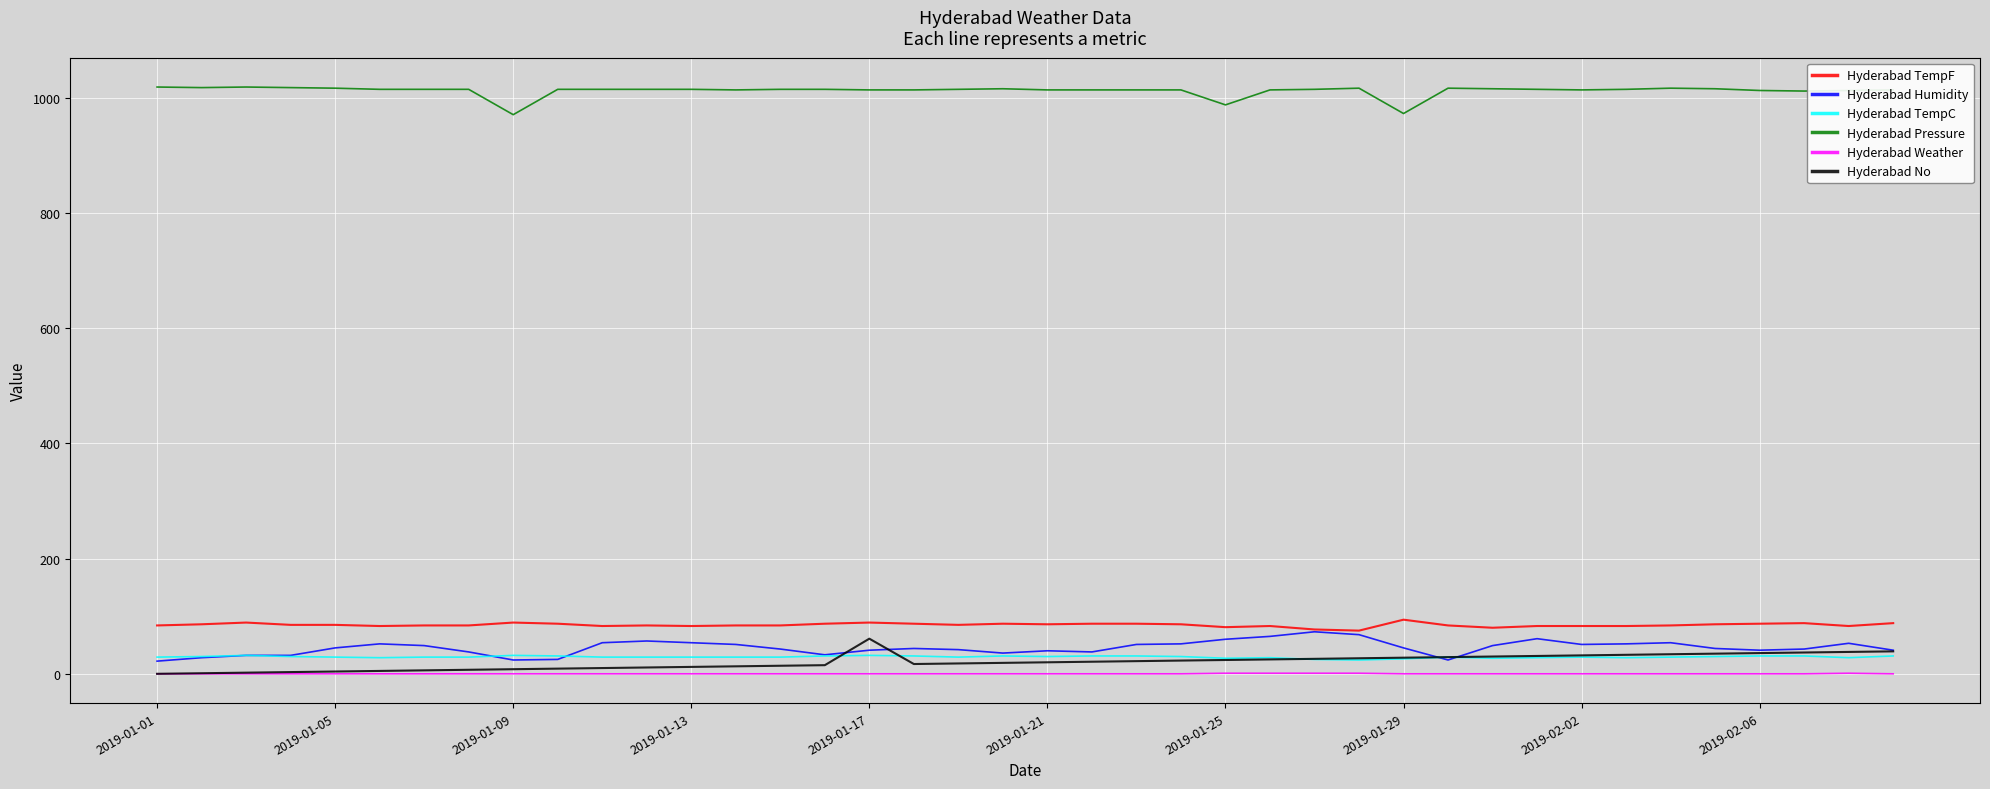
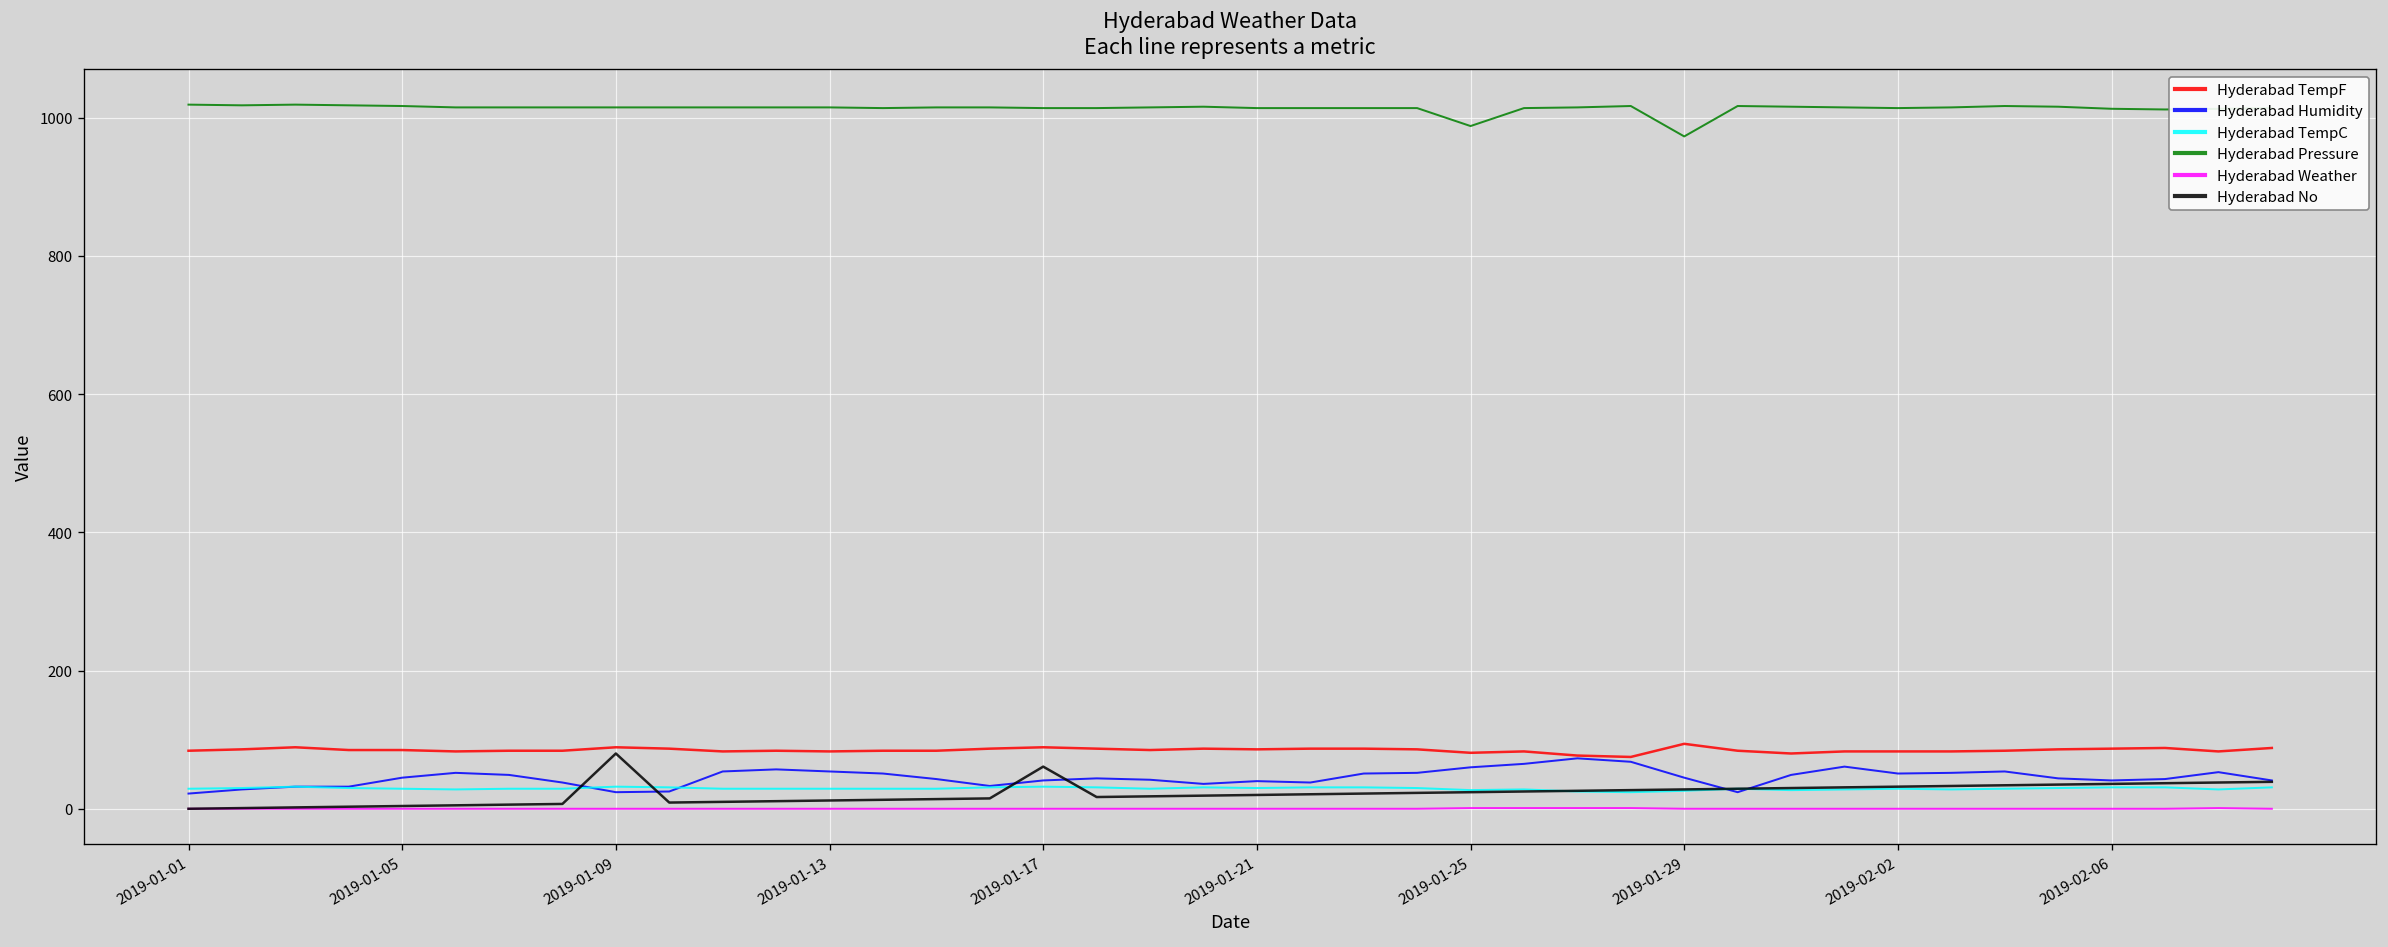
Hyderabad Pressure, 2019-01-09: 970 -> 1020
Hyderabad No, 2019-01-09: 10 -> 80
